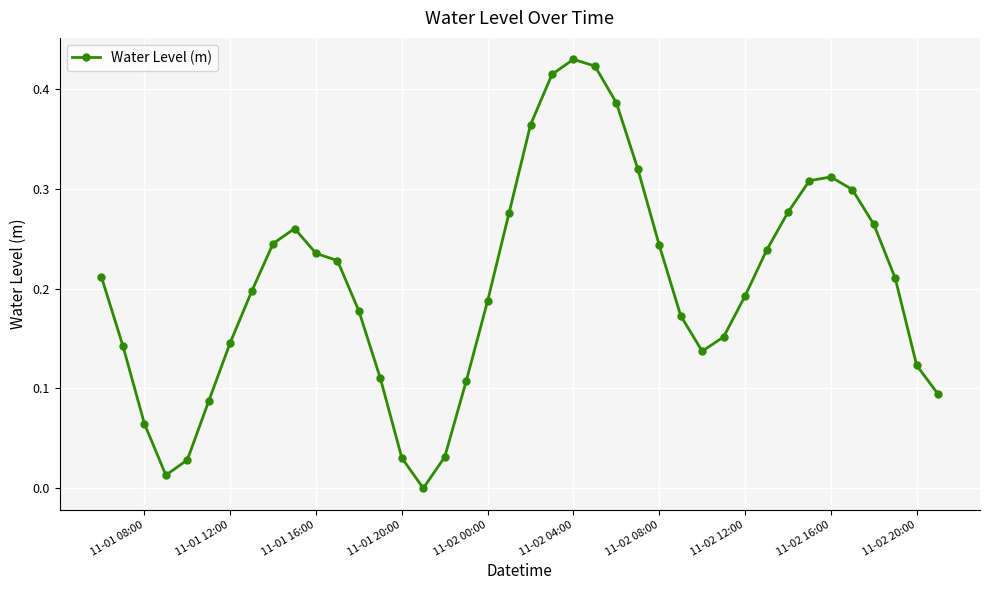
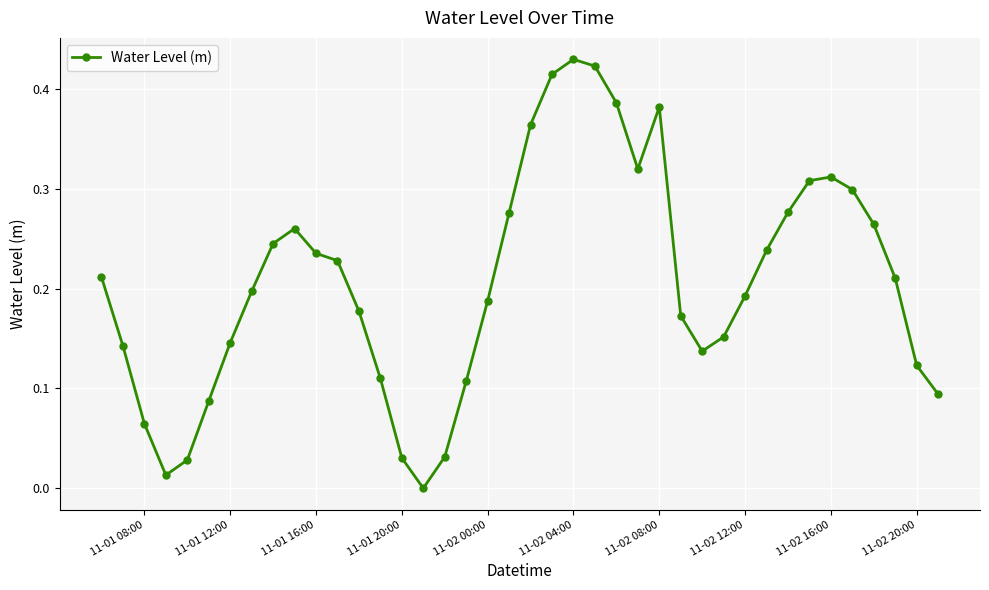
11-02 08:00: 0.24 -> 0.38
